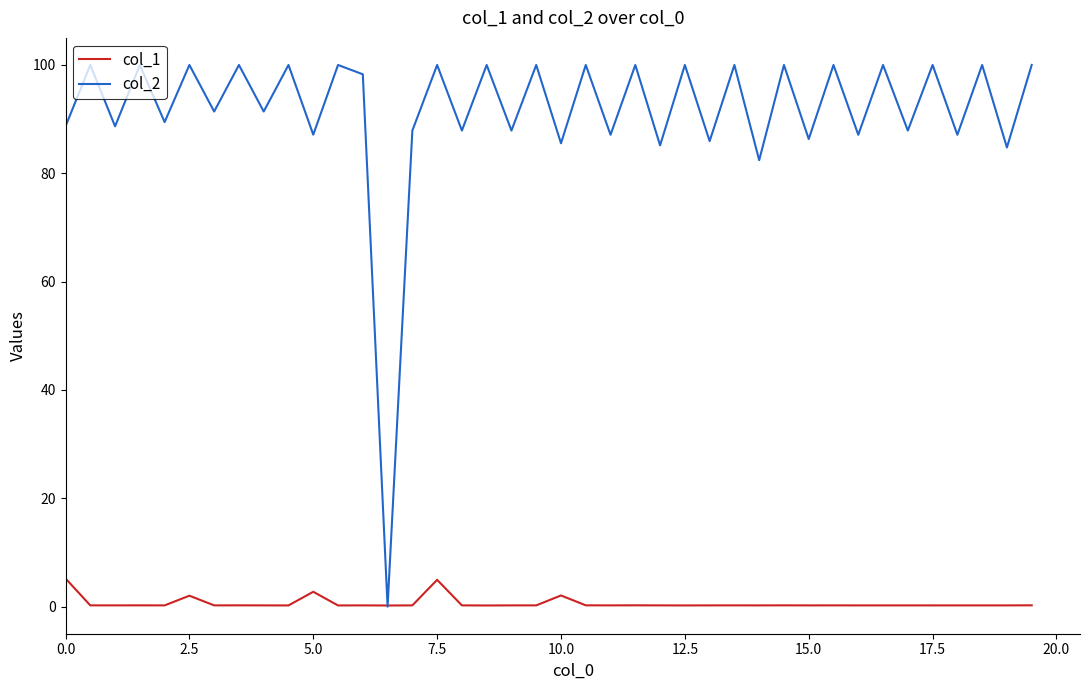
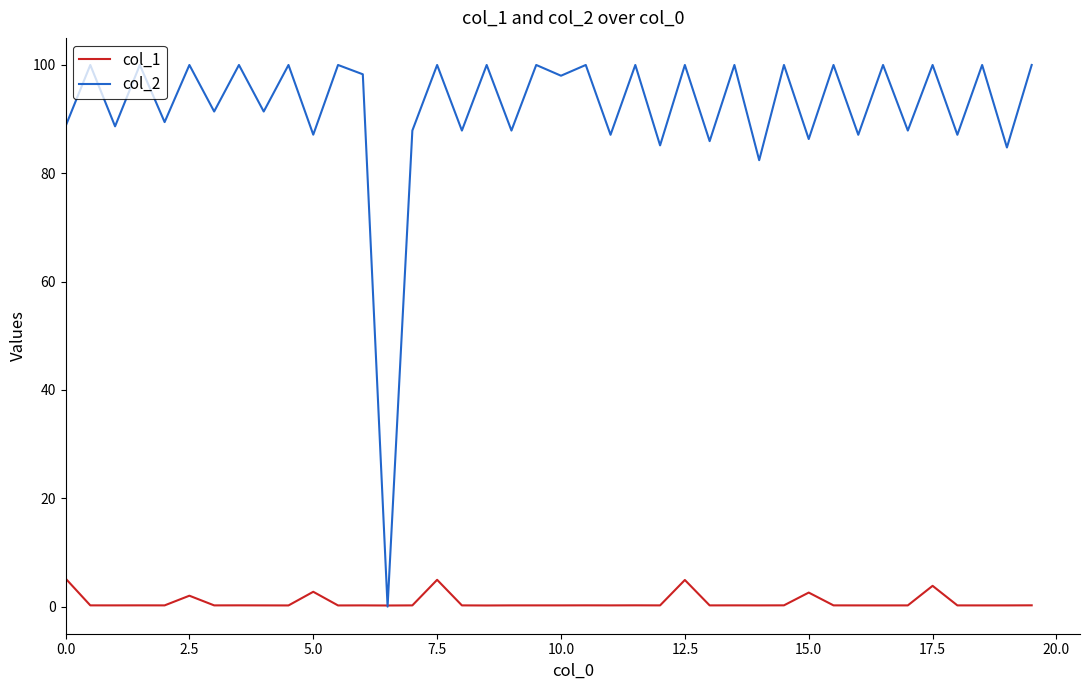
col_1, 10.0: 2 -> 0
col_2, 10.0: 86 -> 98
col_1, 12.5: 0 -> 5
col_1, 15.0: 0 -> 3
col_1, 17.5: 0 -> 4
